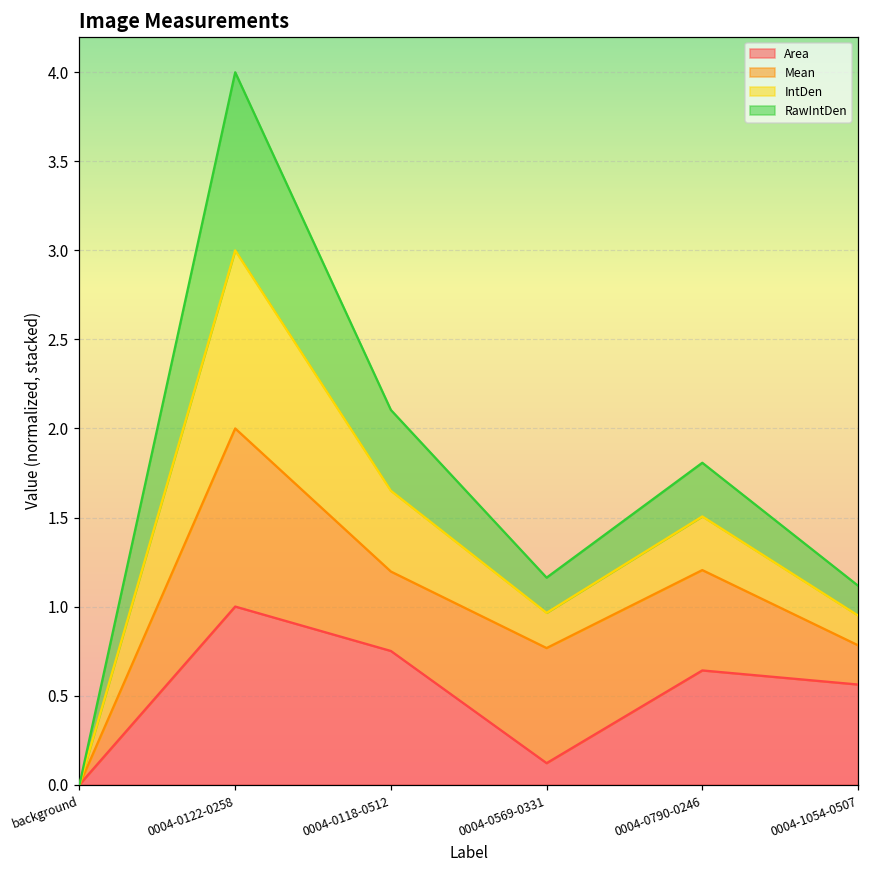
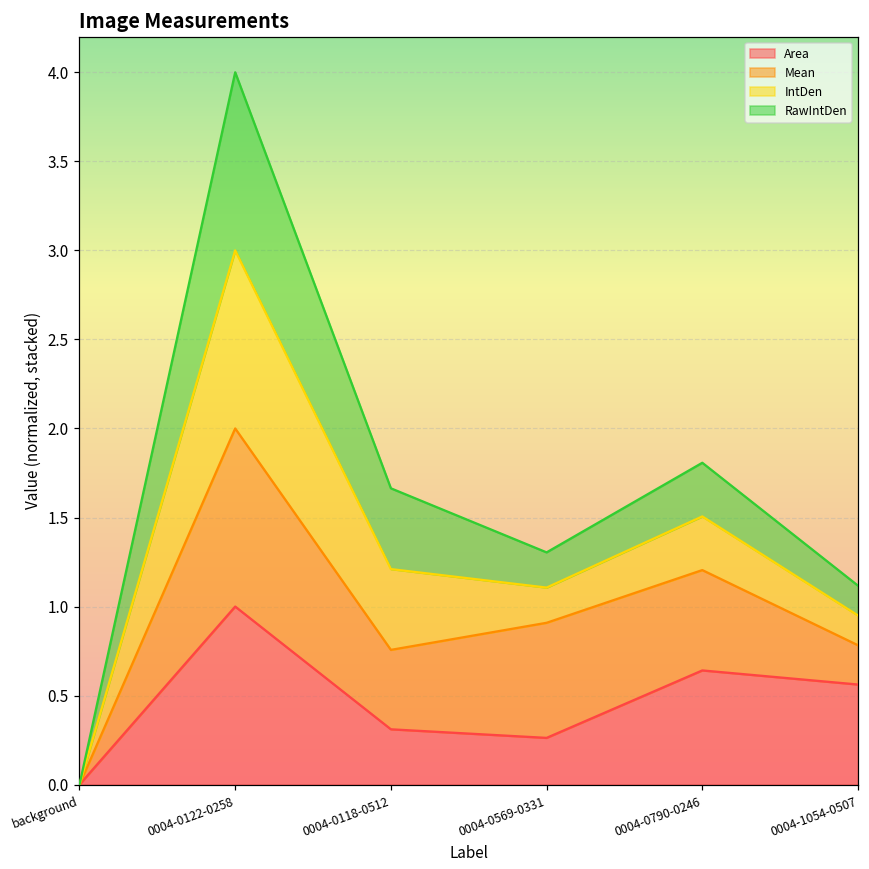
Area, 0004-0118-0512: 0.75 -> 0.31
Area, 0004-0569-0331: 0.12 -> 0.26
